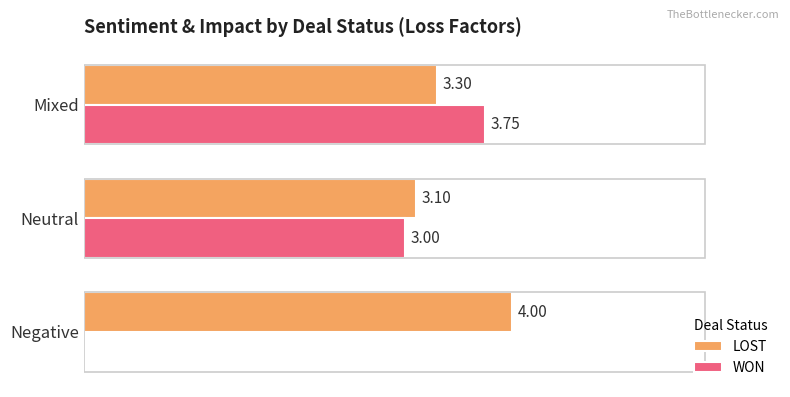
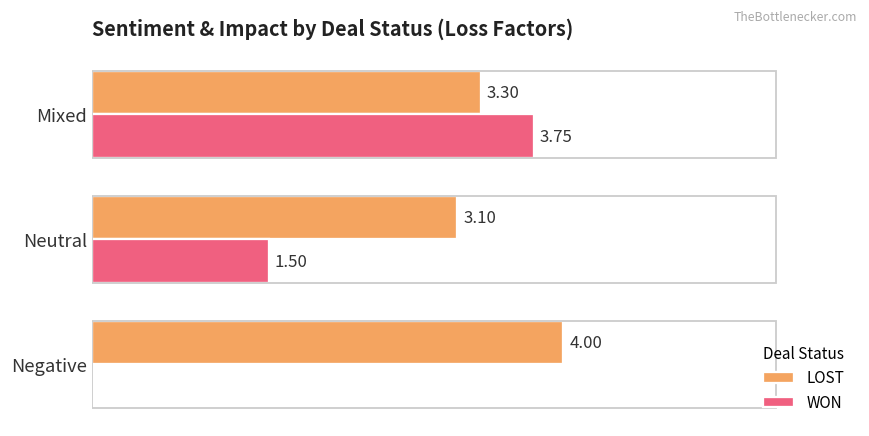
WON, Neutral: 3.00 -> 1.50
